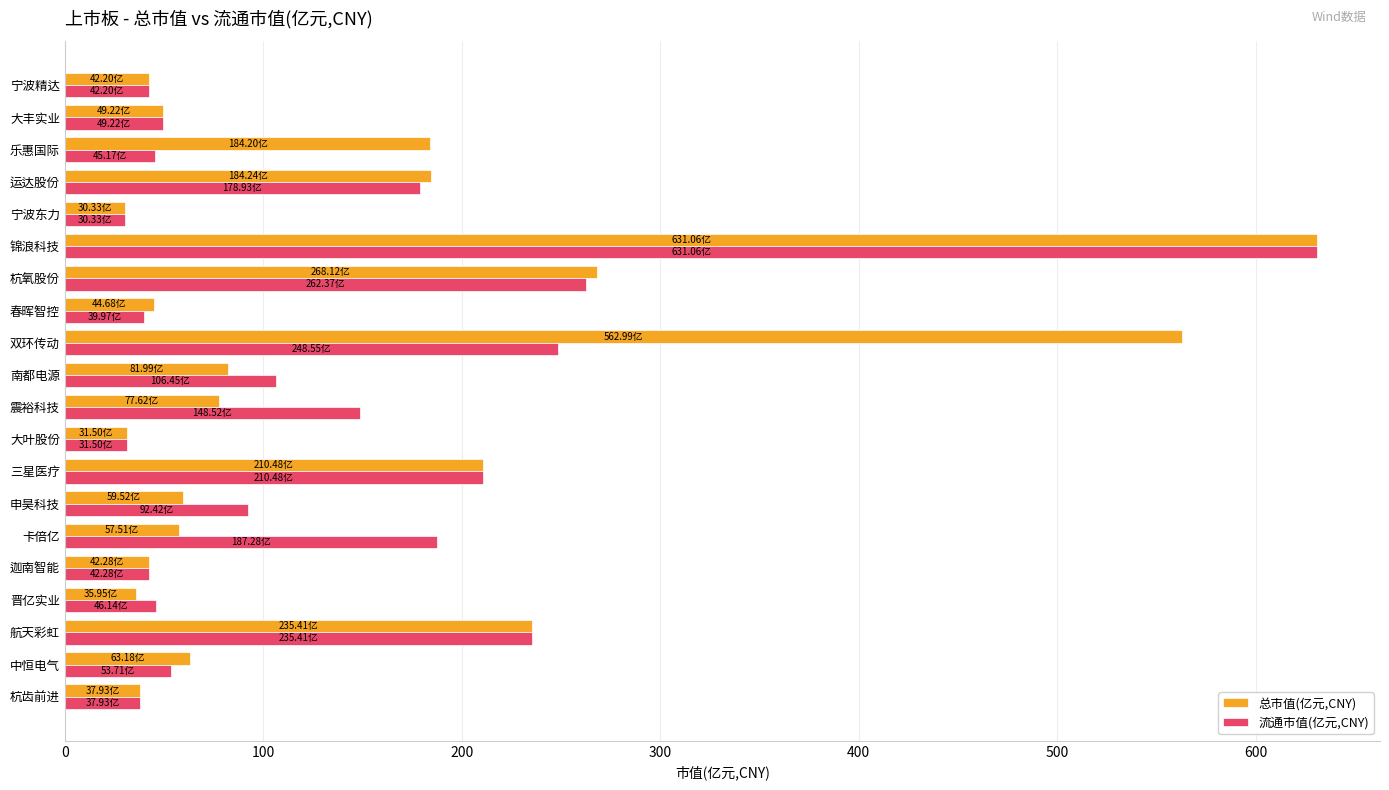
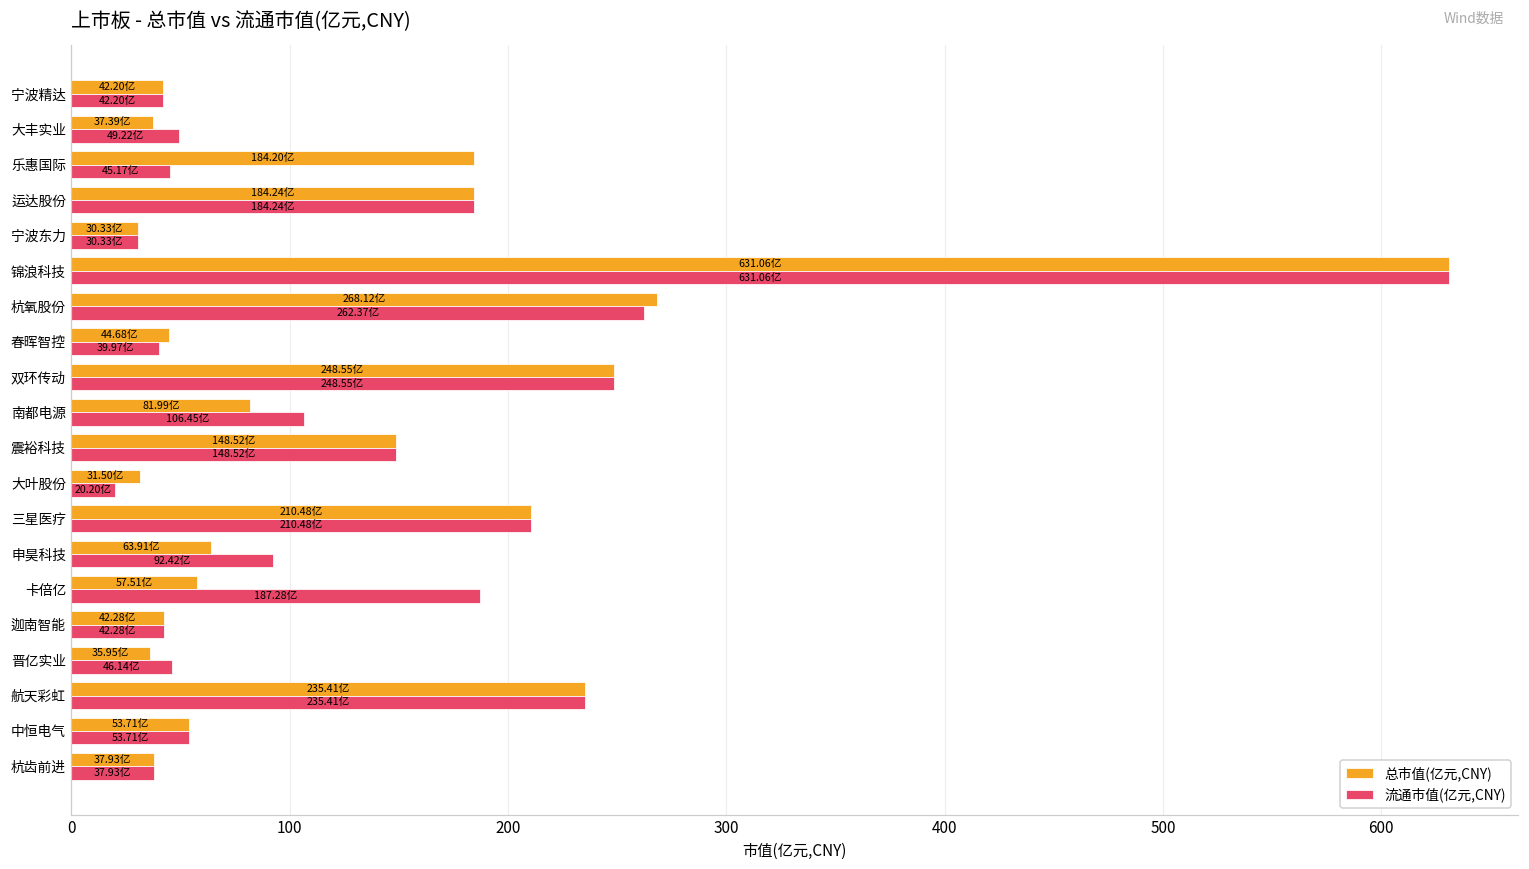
总市值(亿元,CNY), 大丰实业: 49.22亿 -> 37.39亿
流通市值(亿元,CNY), 运达股份: 178.93亿 -> 184.24亿
总市值(亿元,CNY), 双环传动: 562.99亿 -> 248.55亿
总市值(亿元,CNY), 震裕科技: 77.62亿 -> 148.52亿
流通市值(亿元,CNY), 大叶股份: 31.50亿 -> 20.20亿
总市值(亿元,CNY), 申昊科技: 59.52亿 -> 63.91亿
总市值(亿元,CNY), 中恒电气: 63.18亿 -> 53.71亿
